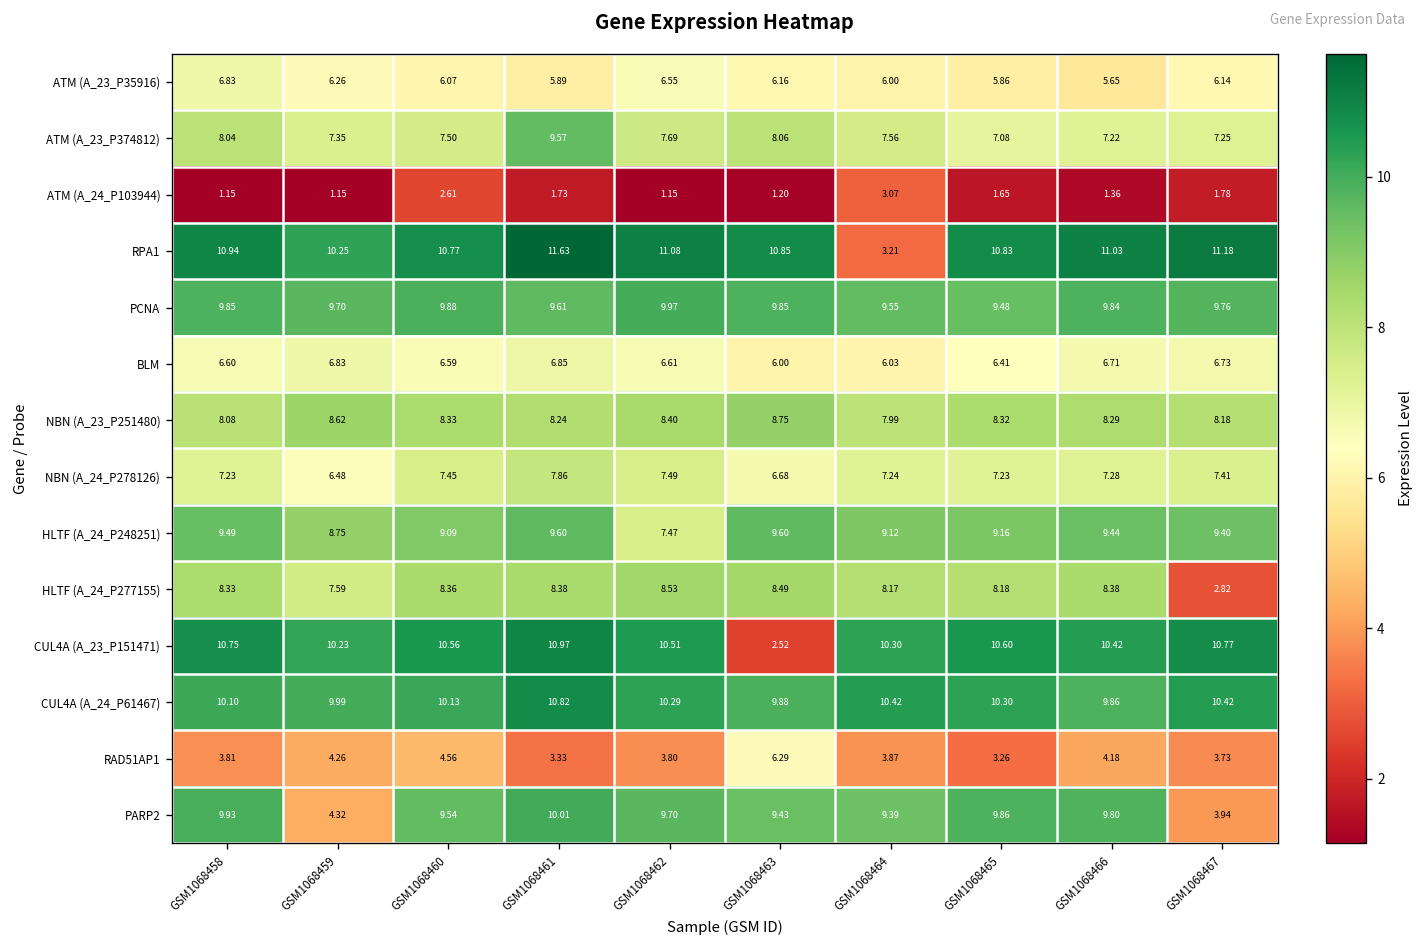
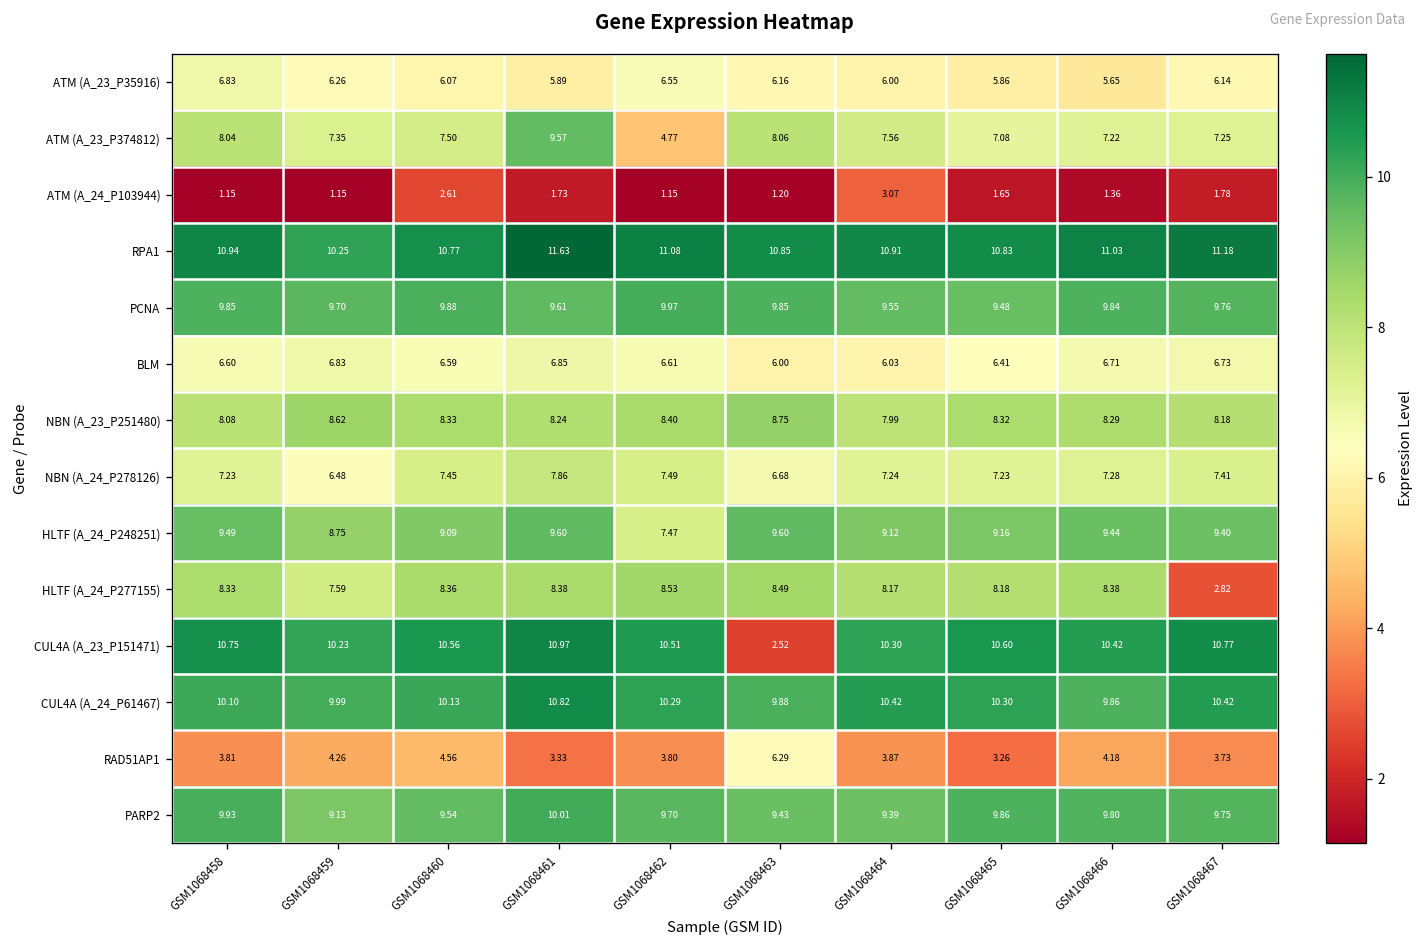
ATM (A_23_P374812), GSM1068462: 7.69 -> 4.77
RPA1, GSM1068464: 3.21 -> 10.91
PARP2, GSM1068459: 4.32 -> 9.13
PARP2, GSM1068467: 3.94 -> 9.75
